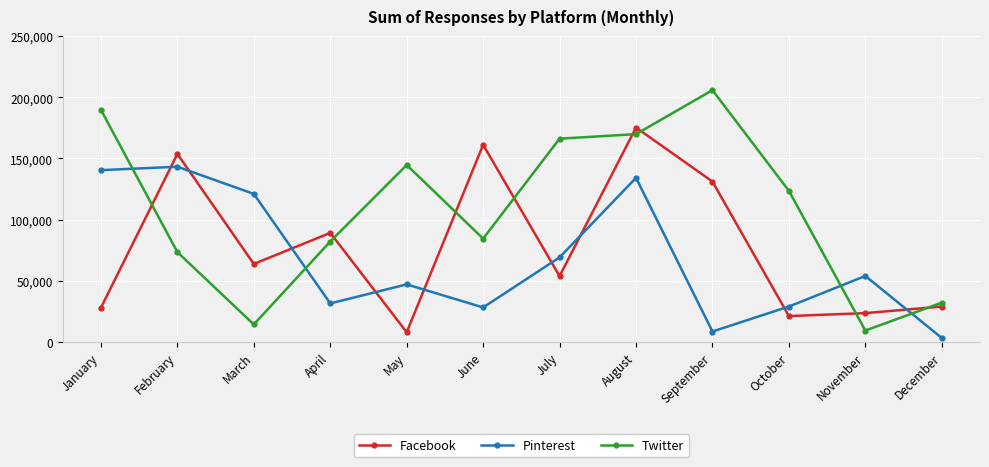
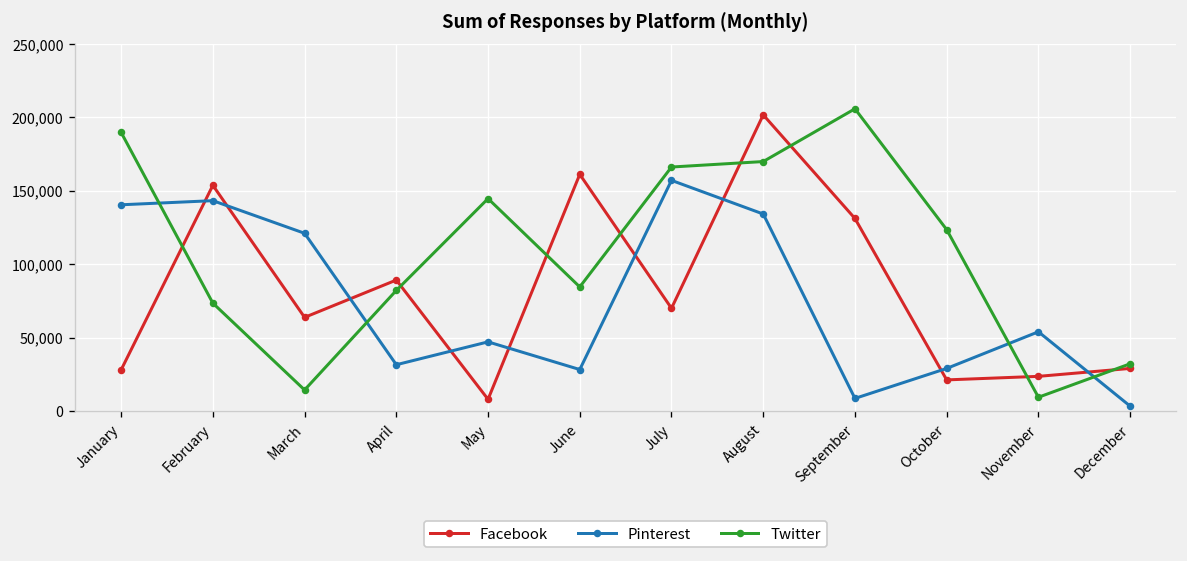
Facebook, July: 54,000 -> 70,000
Pinterest, July: 69,000 -> 157,000
Facebook, August: 175,000 -> 202,000
